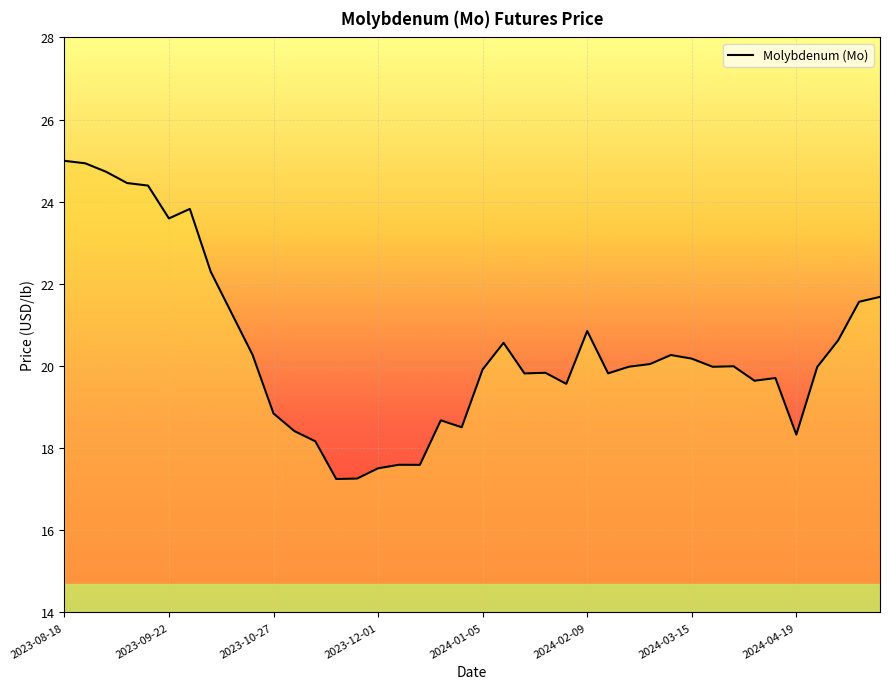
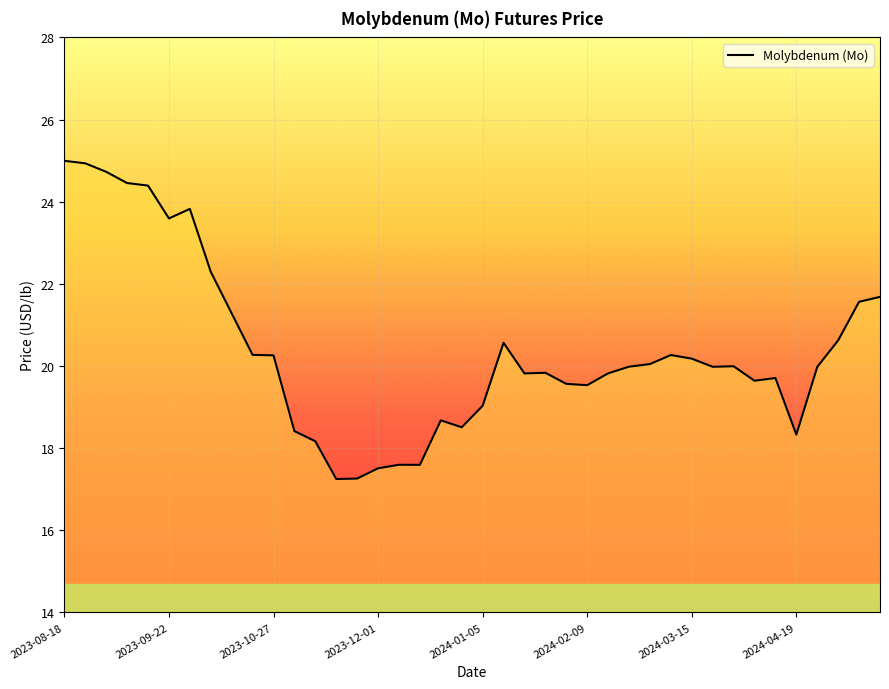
2023-10-27: 18.8 -> 20.3
2024-01-05: 19.9 -> 19.0
2024-02-09: 20.9 -> 19.5
